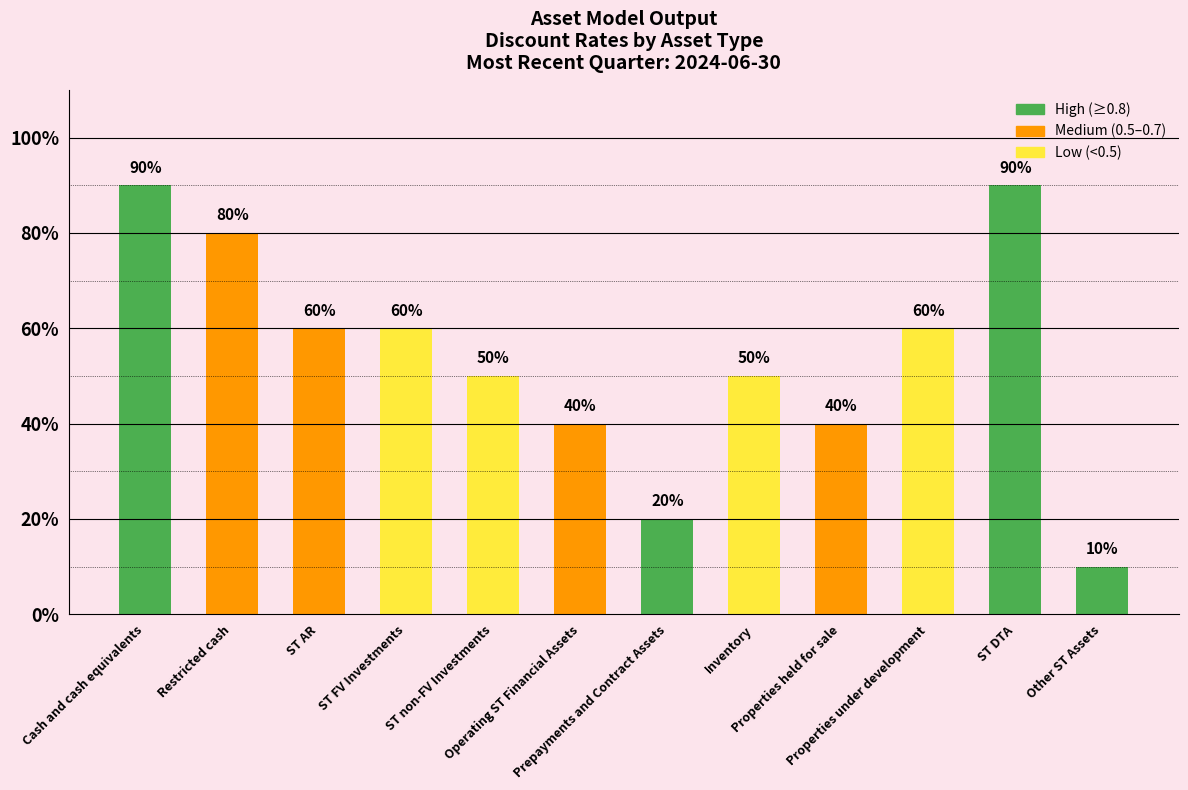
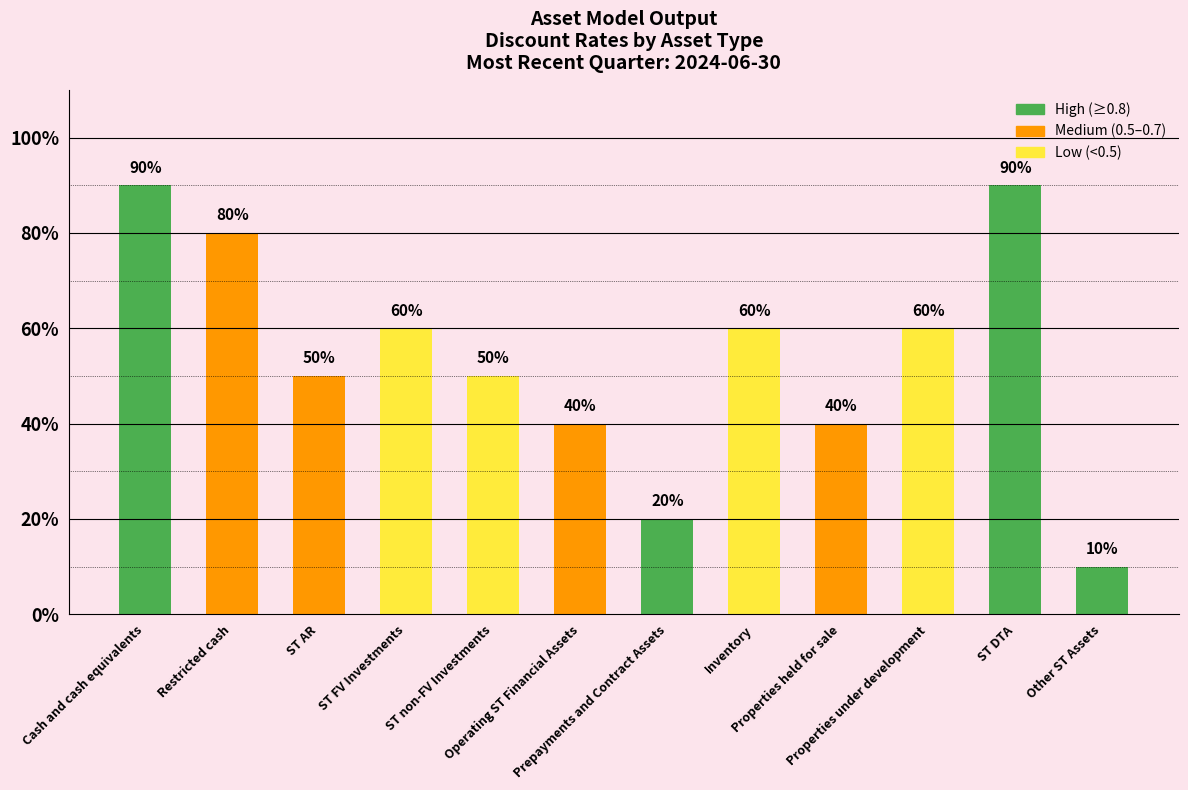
ST AR: 60% -> 50%
Inventory: 50% -> 60%
